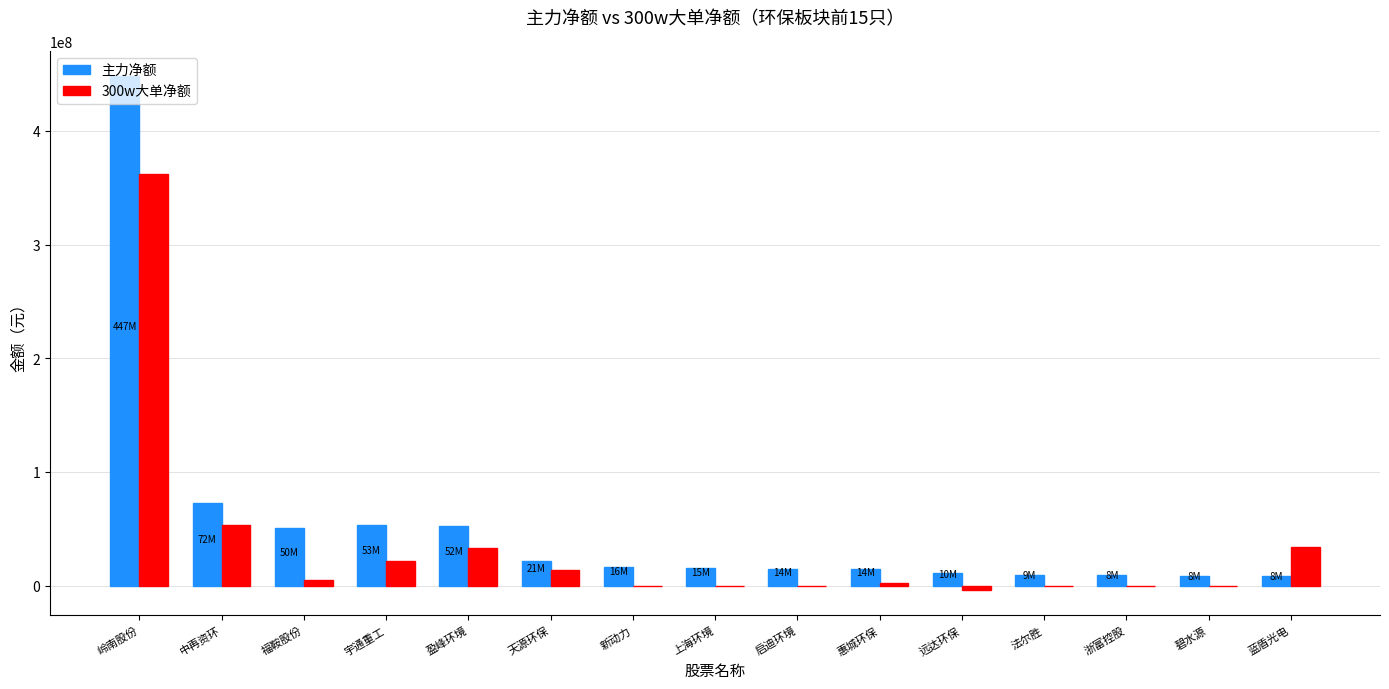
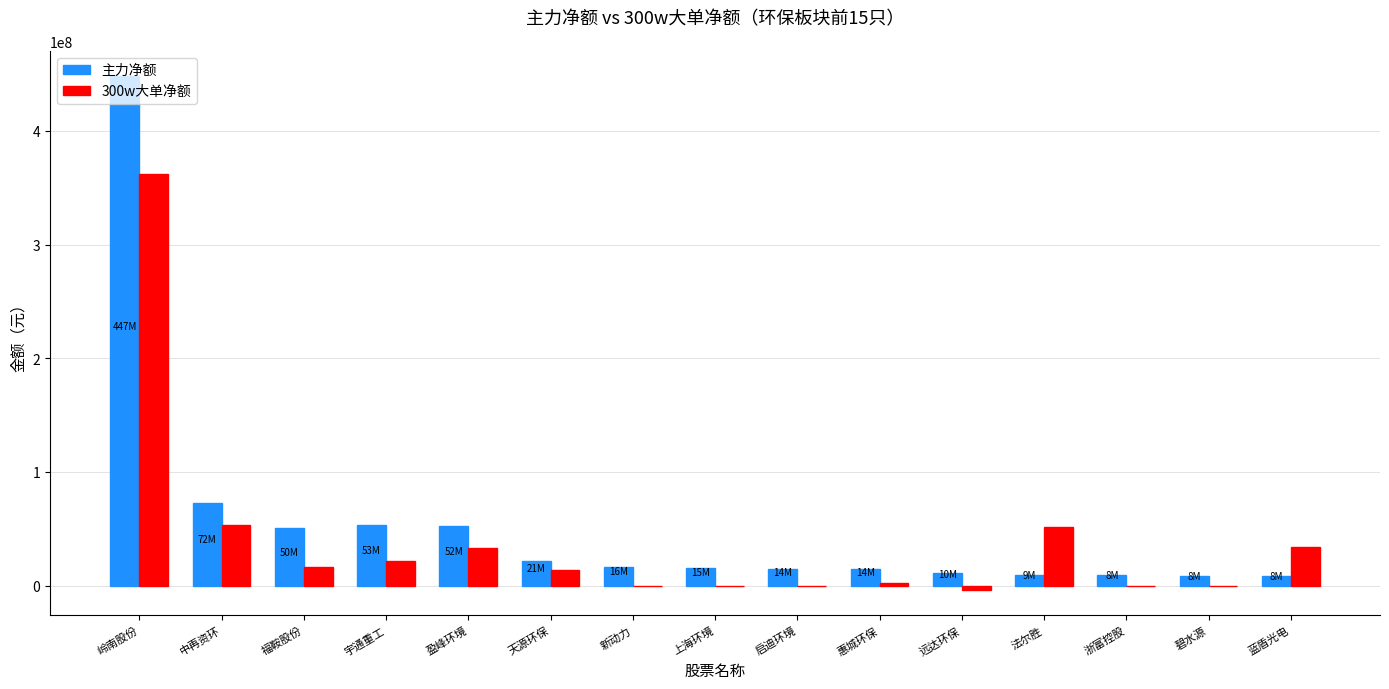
300w大单净额, 福鞍股份: 5000000 -> 17000000
300w大单净额, 法尔胜: 0 -> 52000000
